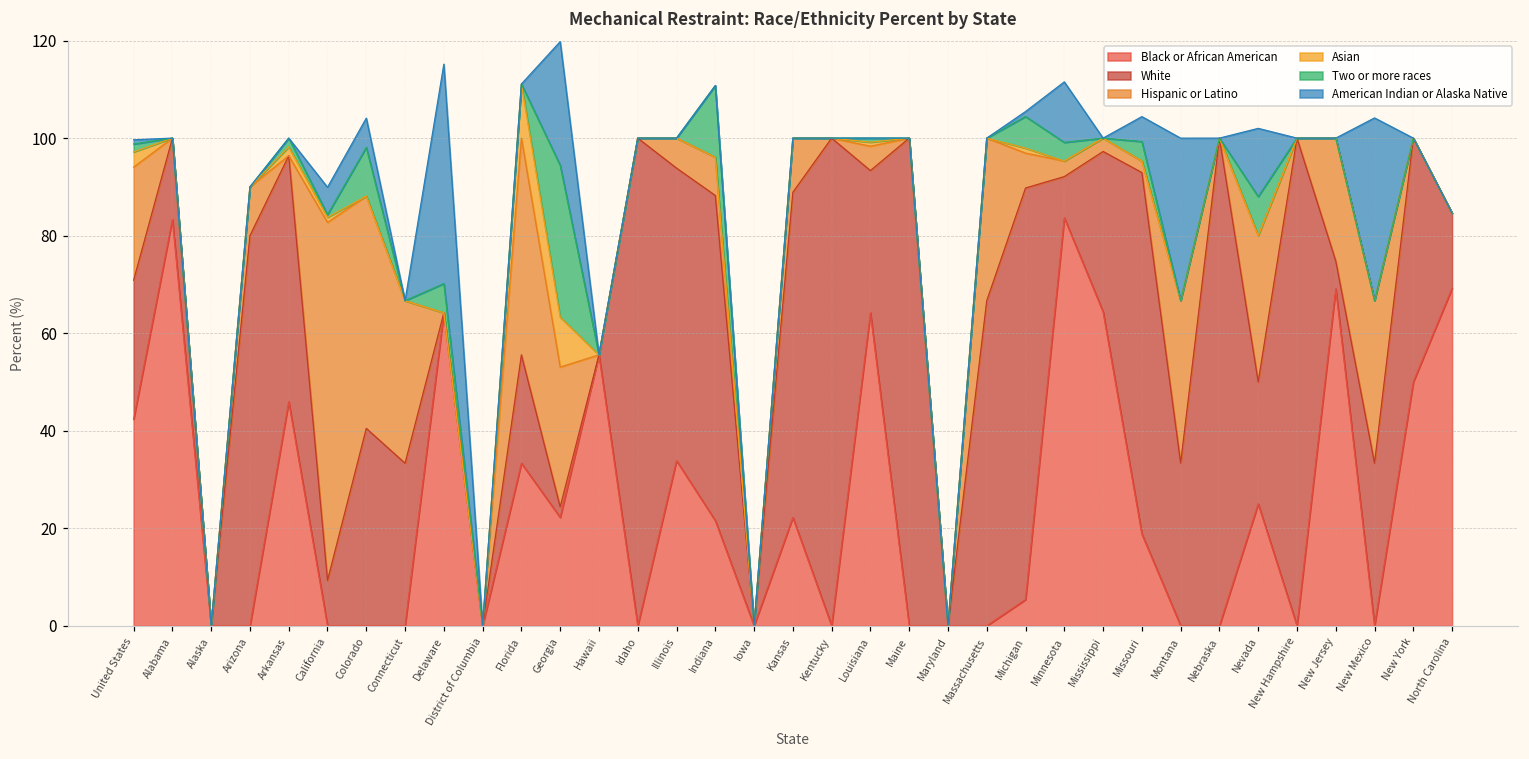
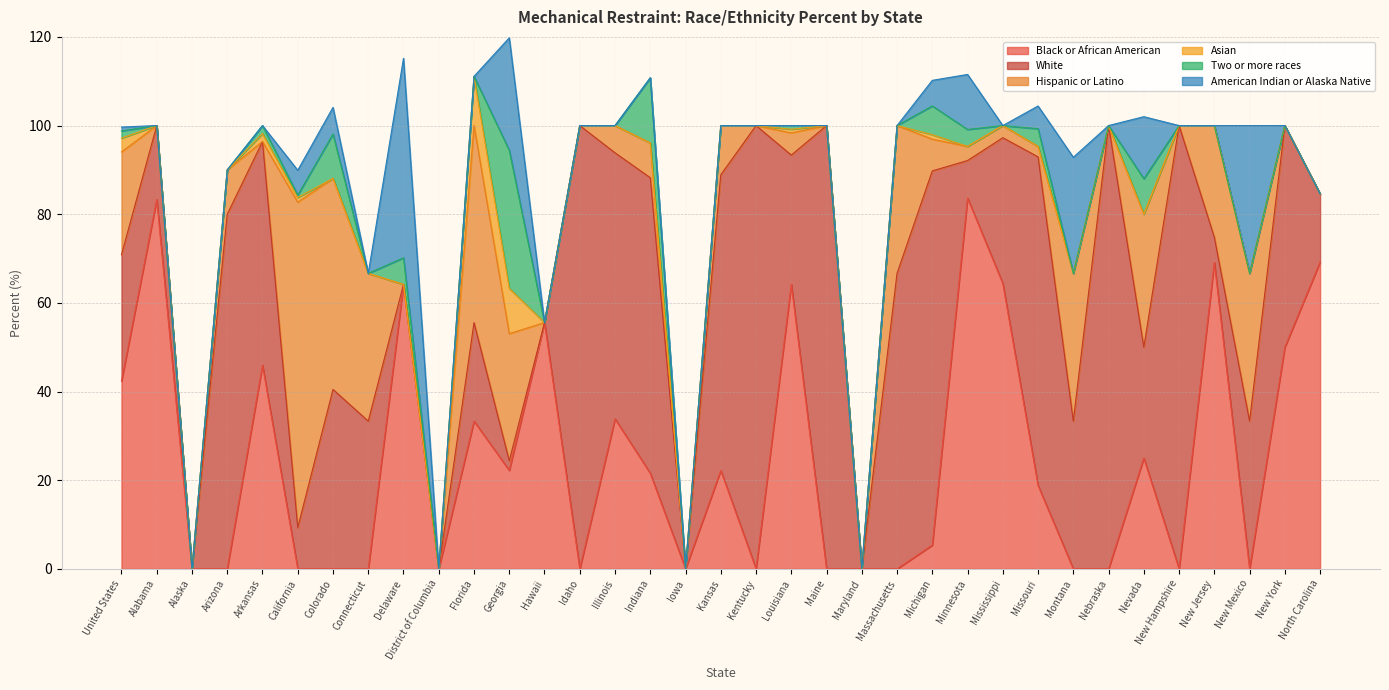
American Indian or Alaska Native, Michigan: 1 -> 6
American Indian or Alaska Native, Montana: 33 -> 26
American Indian or Alaska Native, New Mexico: 37 -> 33
